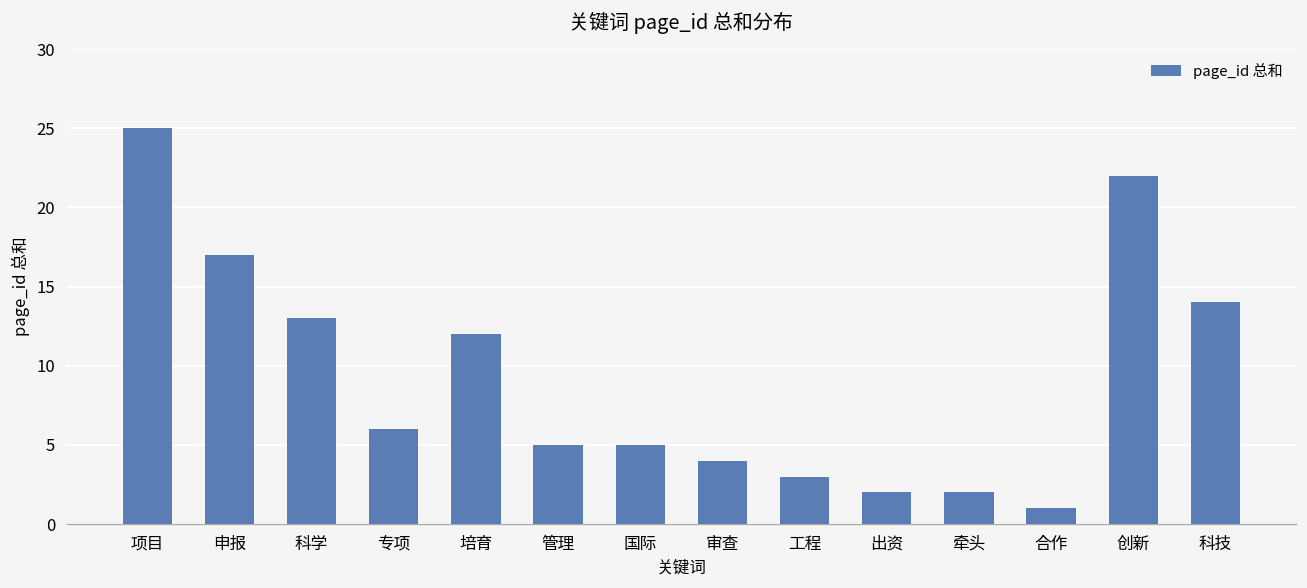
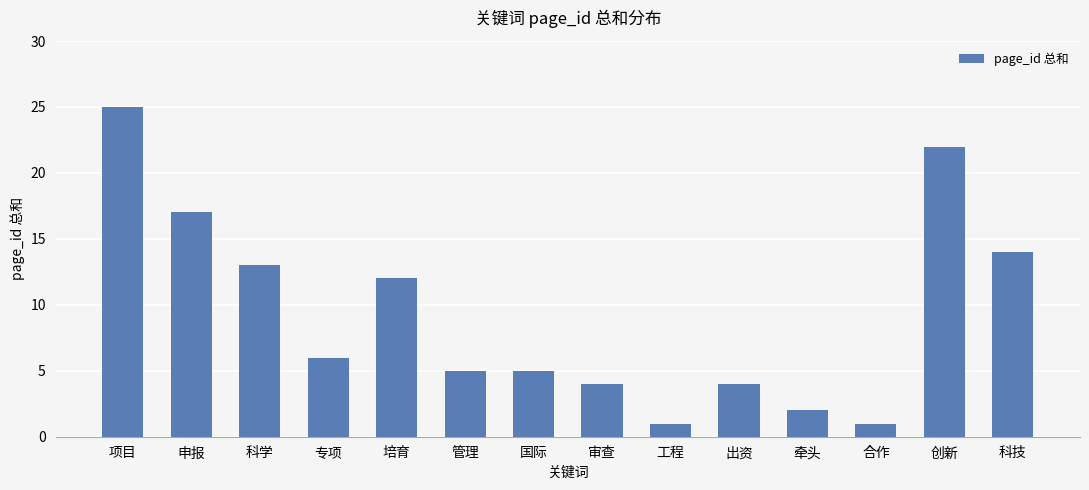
工程: 3 -> 1
出资: 2 -> 4
